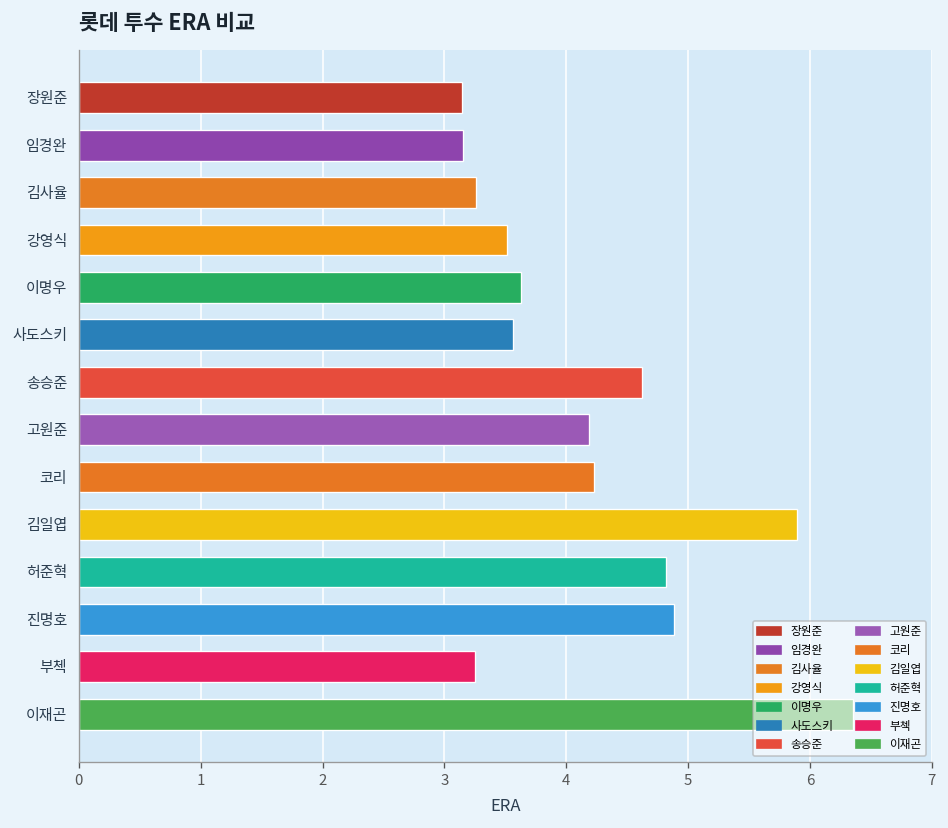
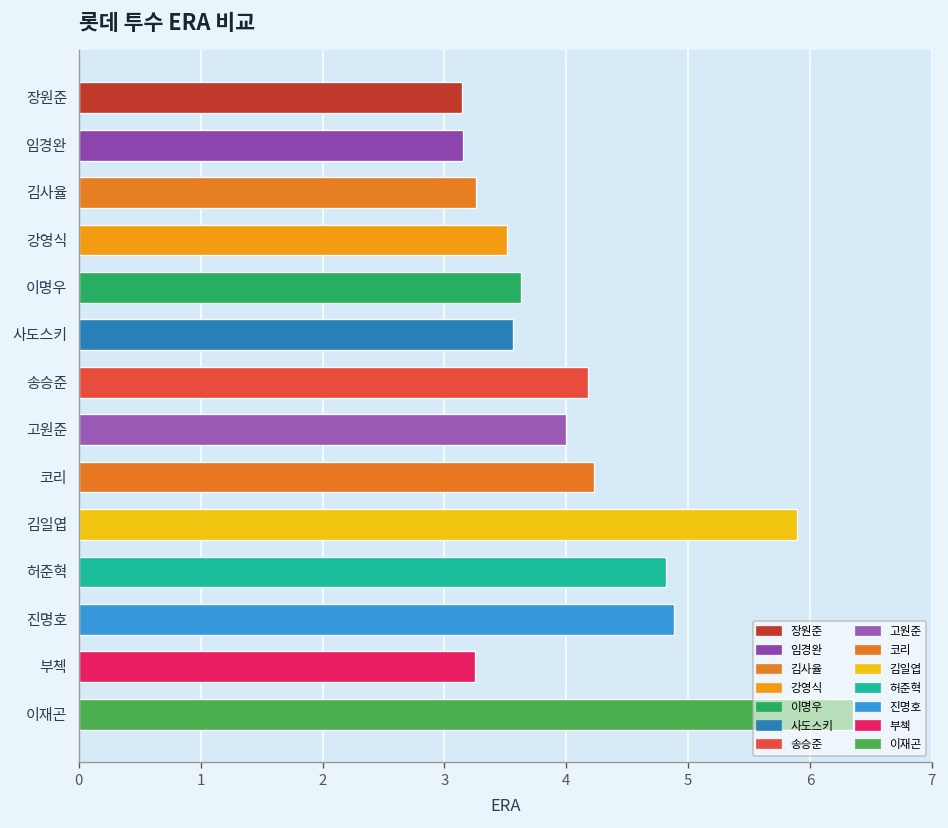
송승준: 4.62 -> 4.18
고원준: 4.19 -> 4.00
